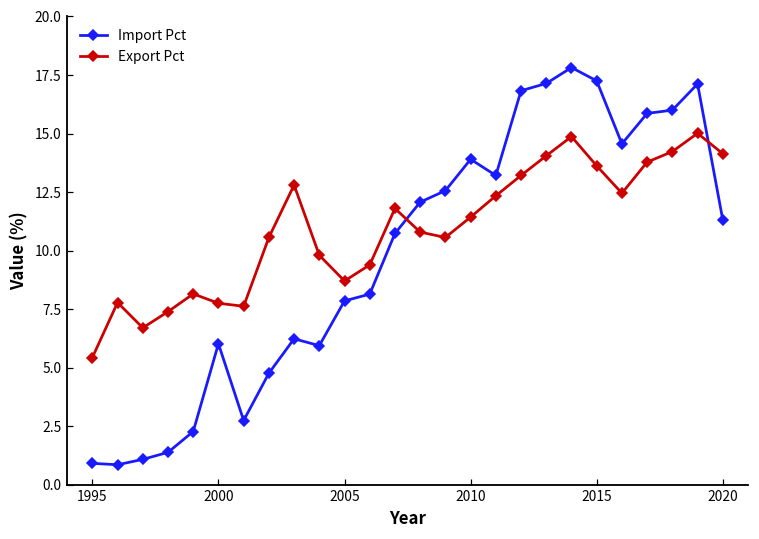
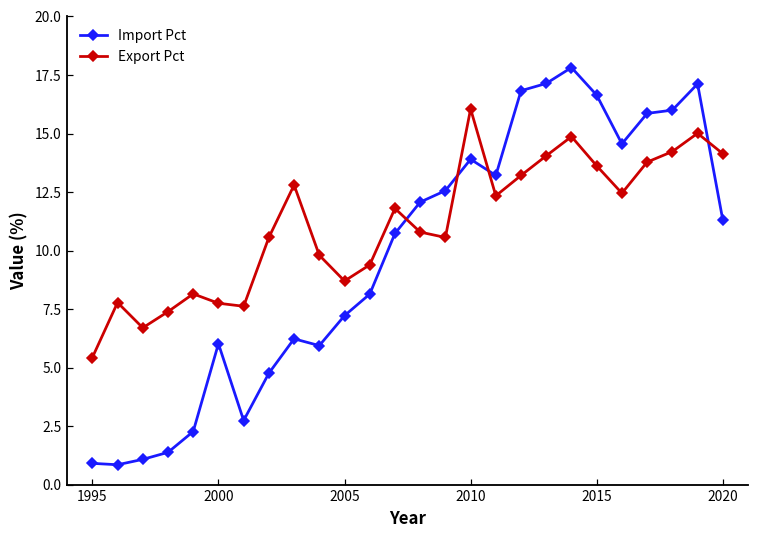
Import Pct, 2005: 7.9 -> 7.2
Export Pct, 2010: 11.4 -> 16.1
Import Pct, 2015: 17.3 -> 16.6
